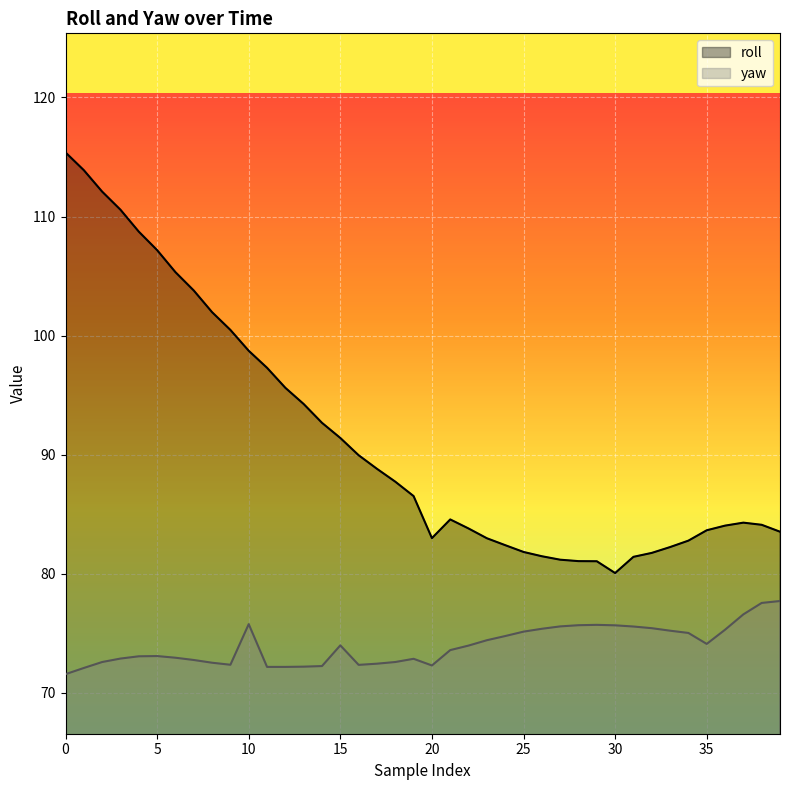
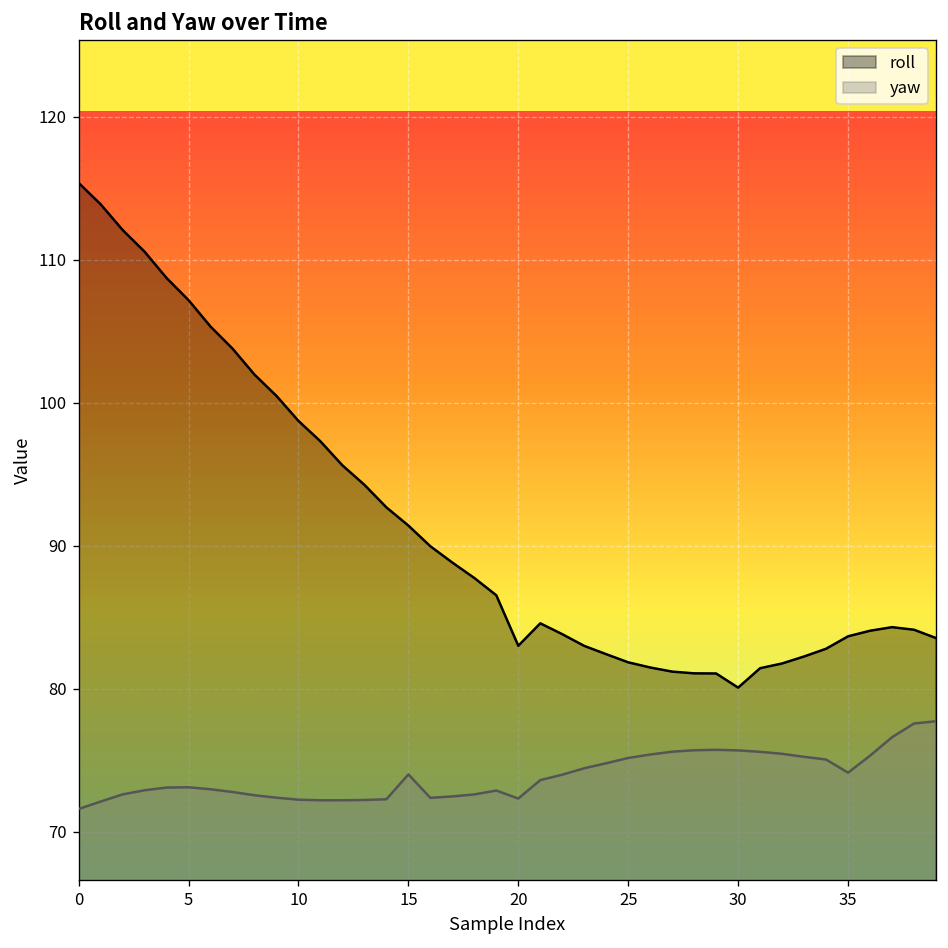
yaw, 10: 75.8 -> 72.2
